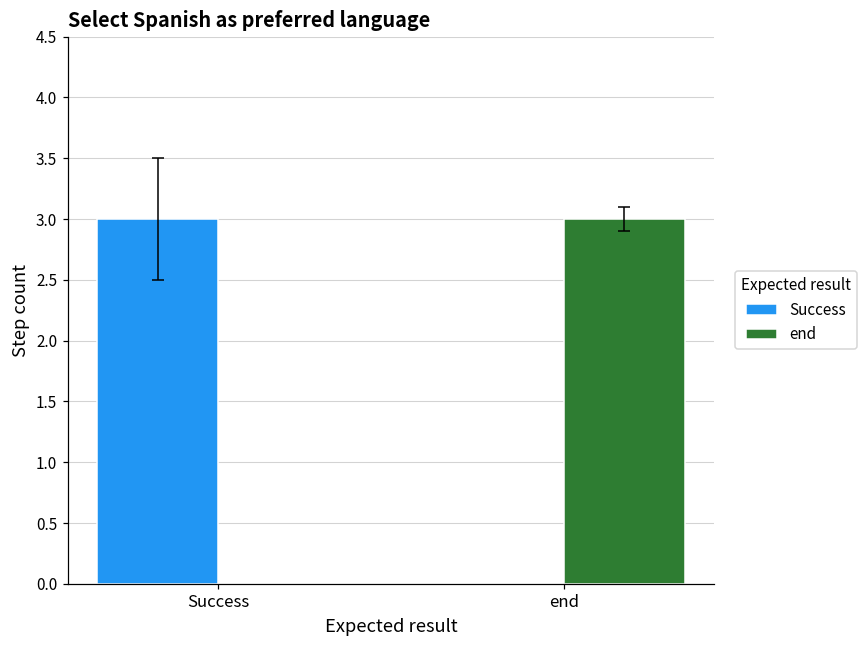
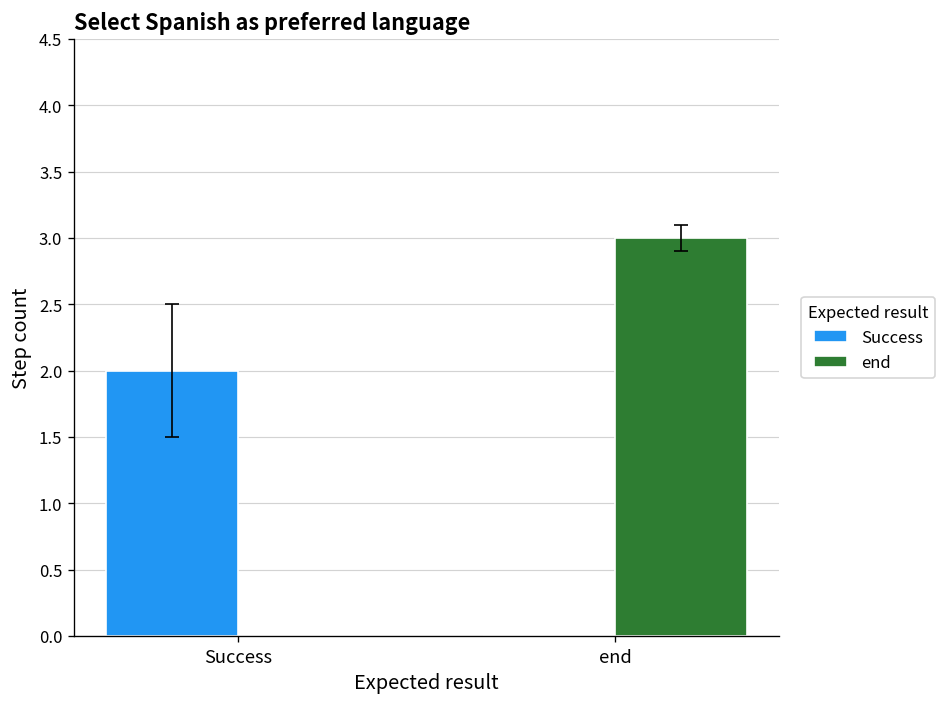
Success, Success: 3 -> 2
